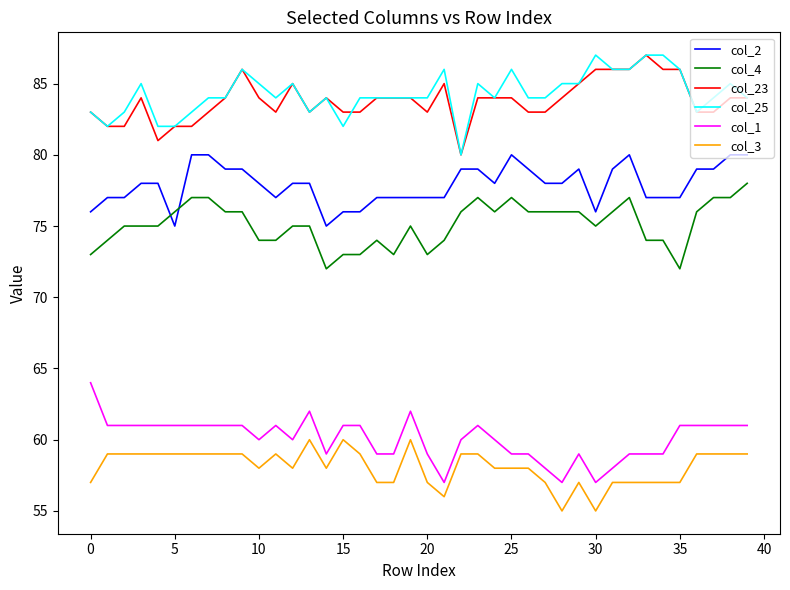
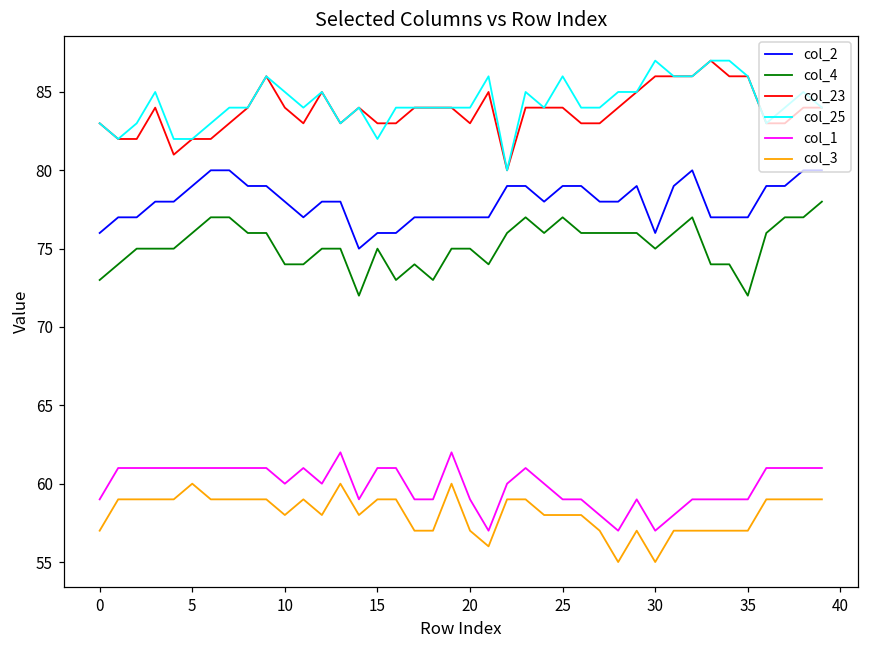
col_1, 0: 64 -> 59
col_2, 5: 75 -> 79
col_3, 5: 59 -> 60
col_4, 15: 73 -> 75
col_3, 15: 60 -> 59
col_4, 20: 73 -> 75
col_2, 25: 80 -> 79
col_1, 35: 61 -> 59
